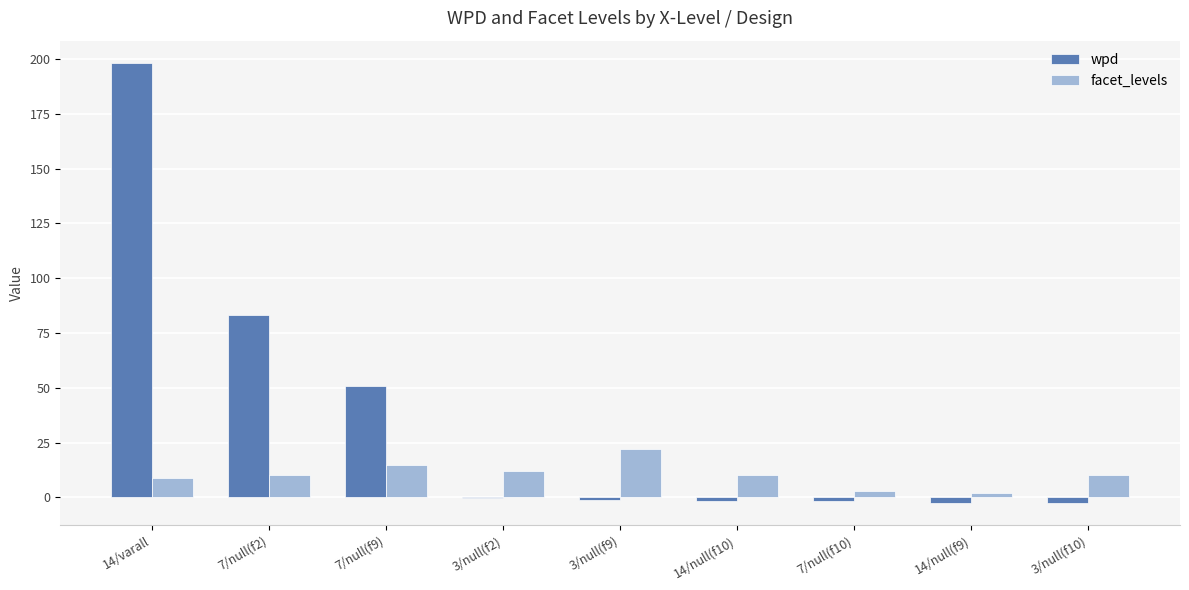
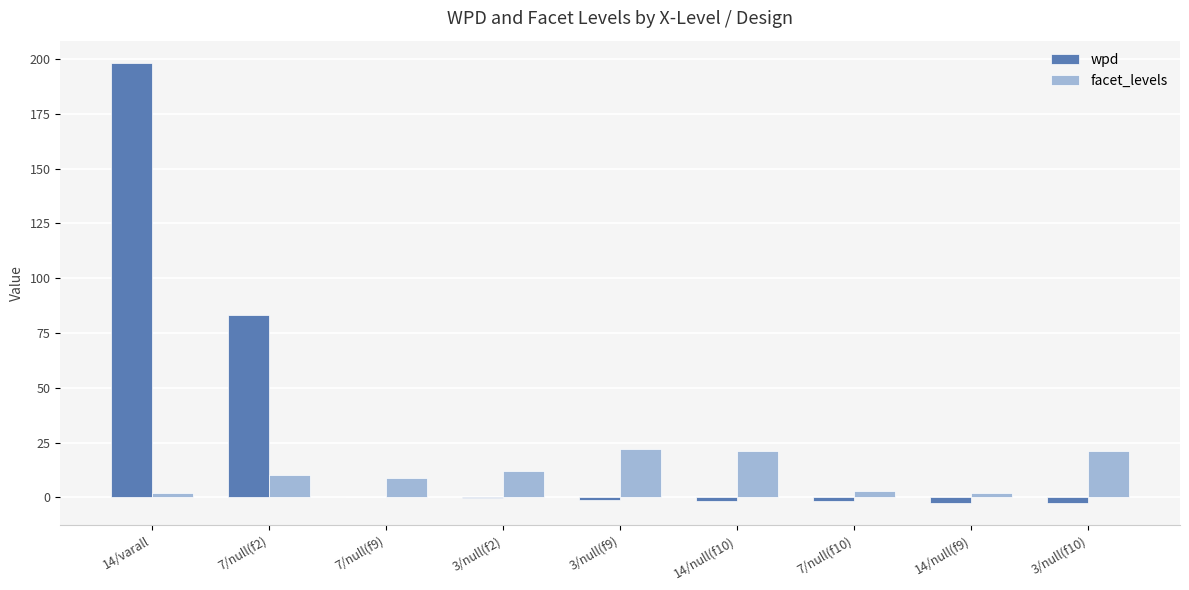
facet_levels, 14/varall: 9 -> 2
wpd, 7/null(f9): 51 -> 0
facet_levels, 7/null(f9): 15 -> 9
facet_levels, 14/null(f10): 10 -> 21
facet_levels, 3/null(f10): 10 -> 21
